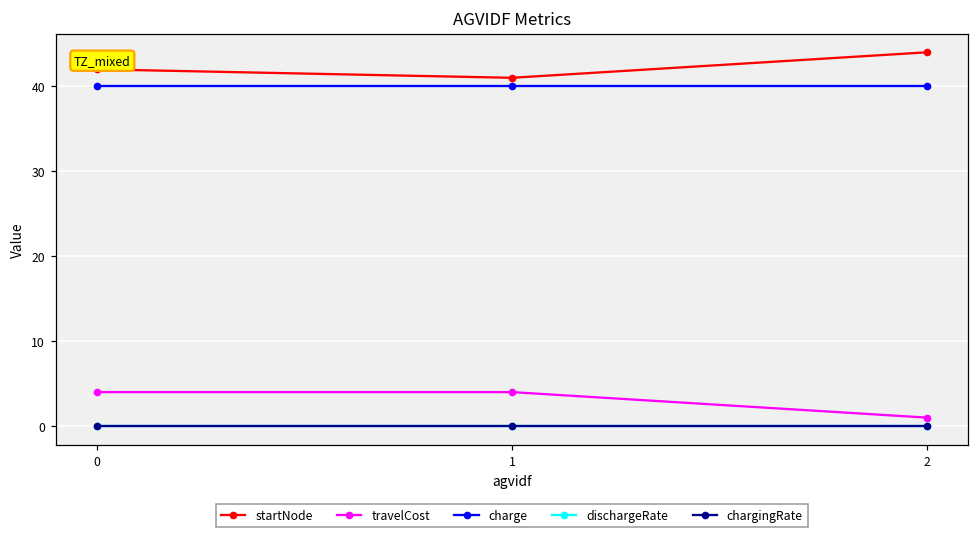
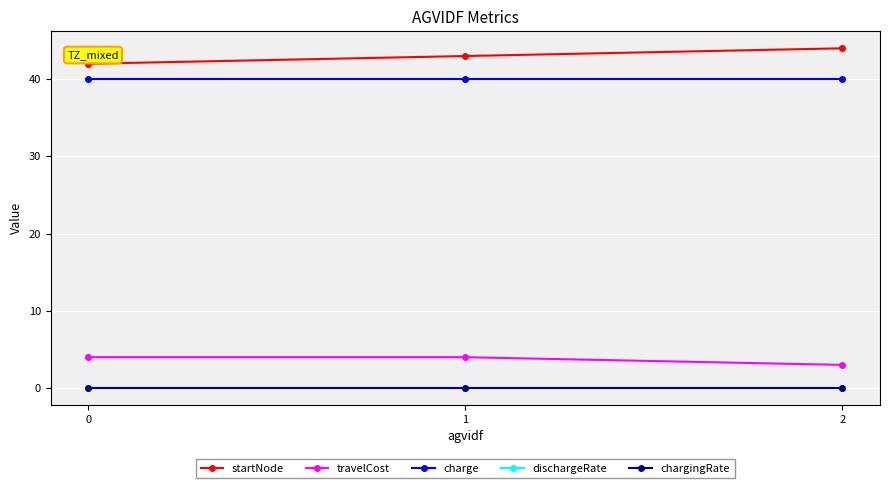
startNode, 1: 41 -> 43
travelCost, 2: 1 -> 3
